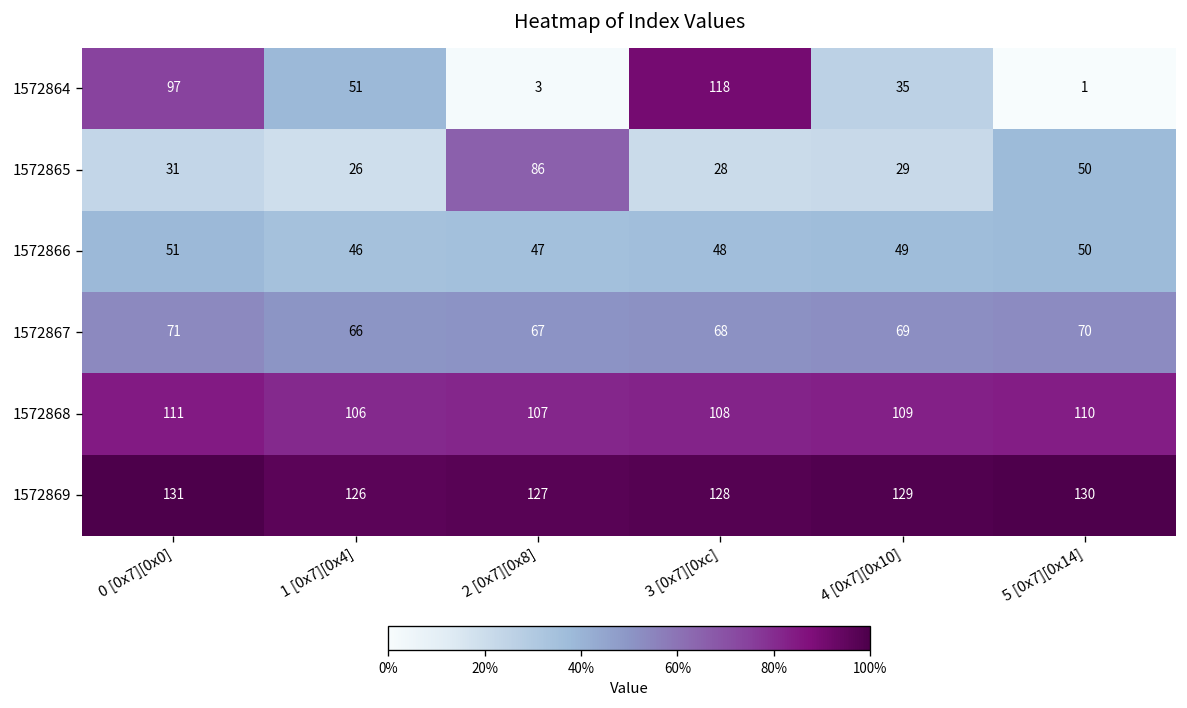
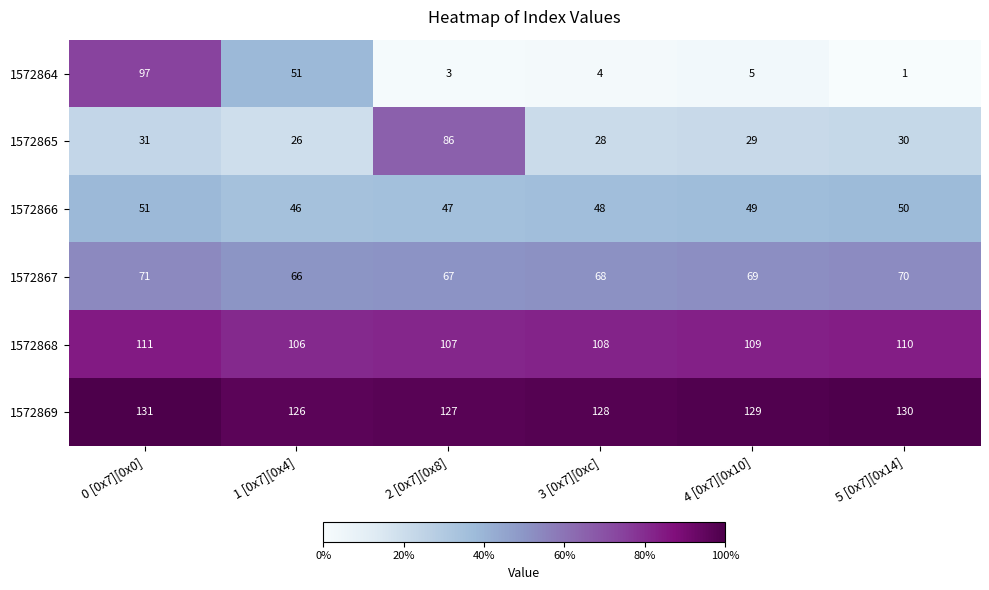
1572864, 3 [0x7][0xc]: 118 -> 4
1572864, 4 [0x7][0x10]: 35 -> 5
1572865, 5 [0x7][0x14]: 50 -> 30
